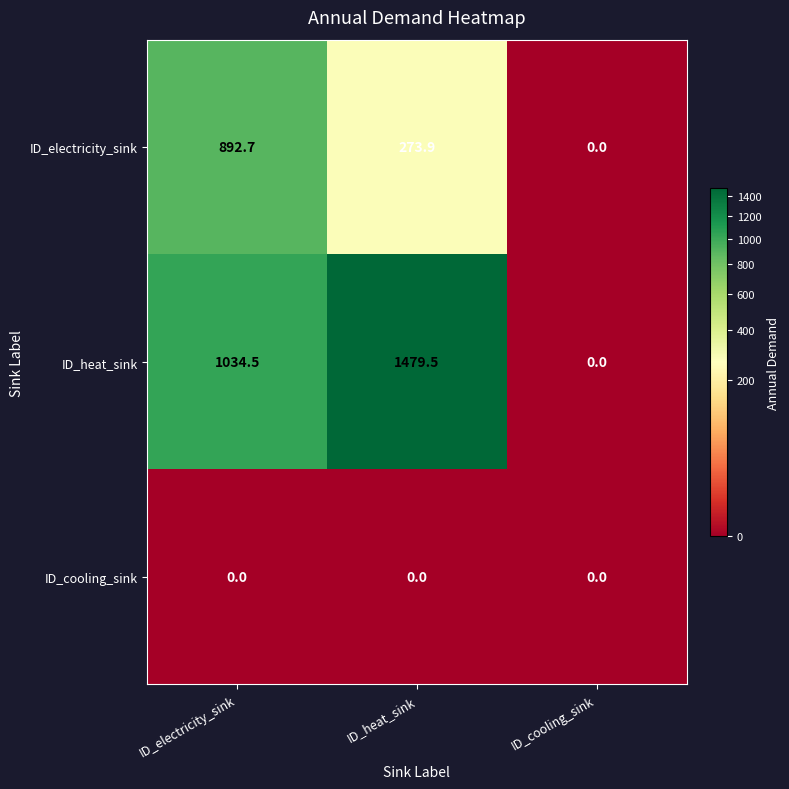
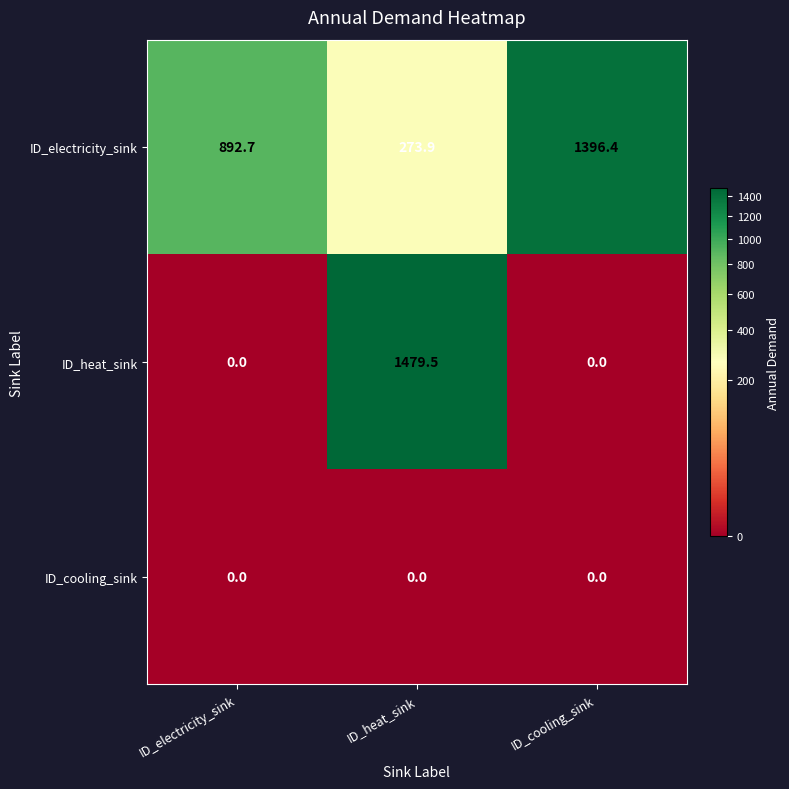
ID_electricity_sink, ID_cooling_sink: 0.0 -> 1396.4
ID_heat_sink, ID_electricity_sink: 1034.5 -> 0.0
